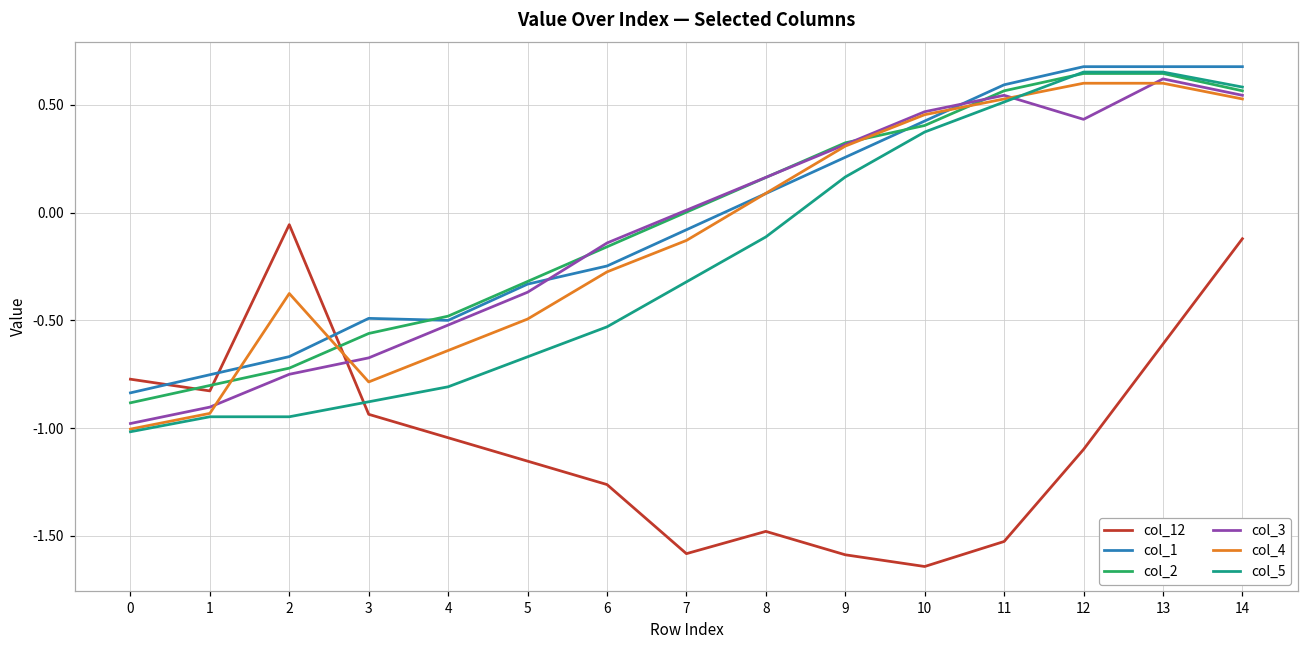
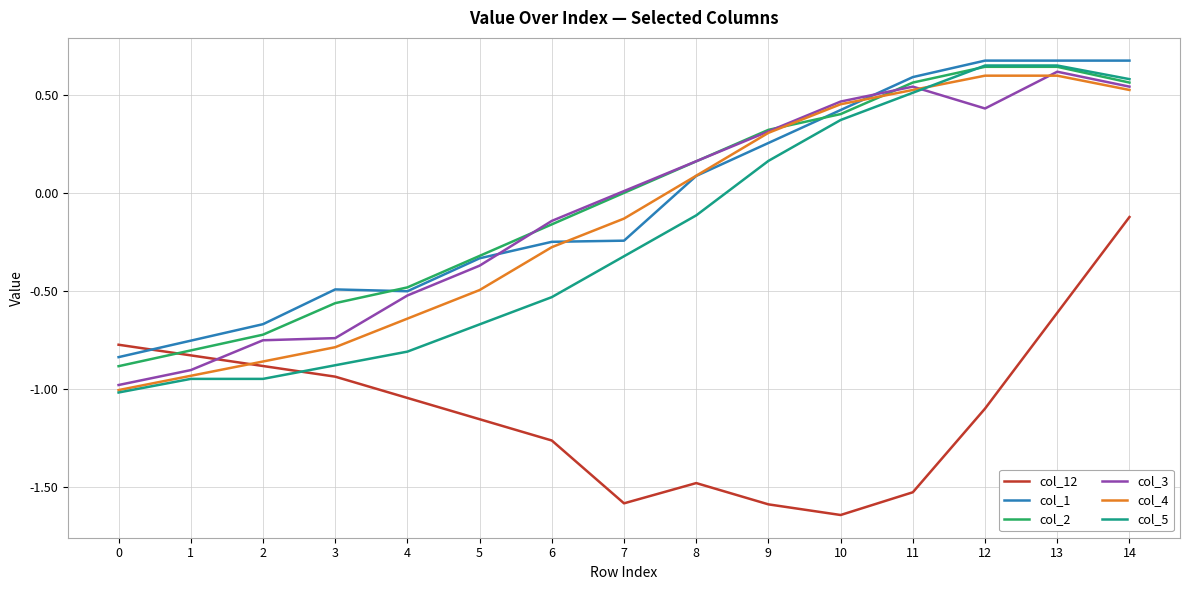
col_12, 2: -0.06 -> -0.88
col_4, 2: -0.38 -> -0.86
col_3, 3: -0.67 -> -0.74
col_1, 7: -0.08 -> -0.24
